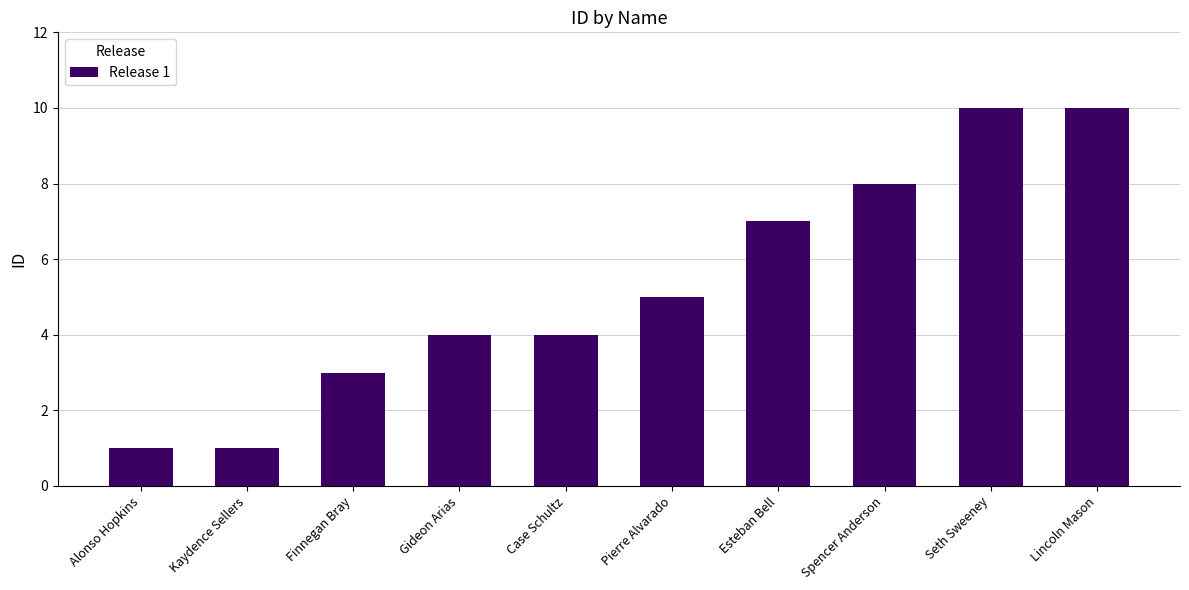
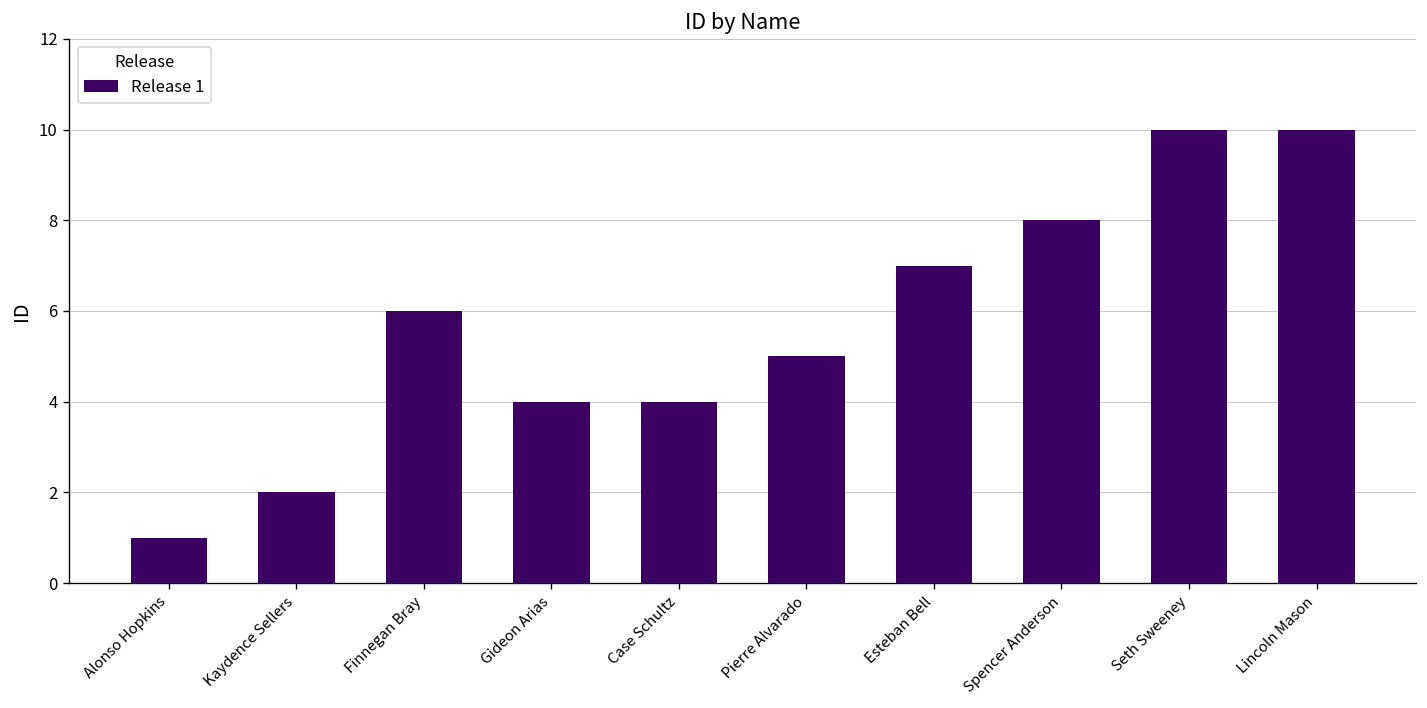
Kaydence Sellers: 1 -> 2
Finnegan Bray: 3 -> 6
